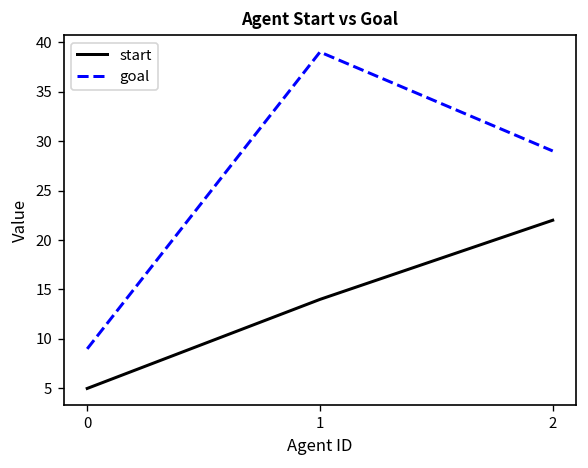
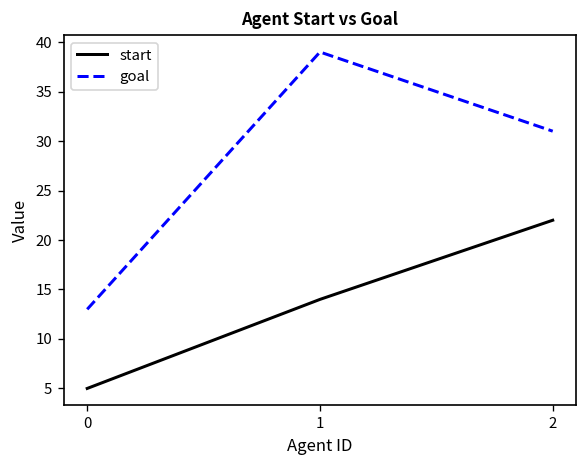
goal, 0: 9 -> 13
goal, 2: 29 -> 31
